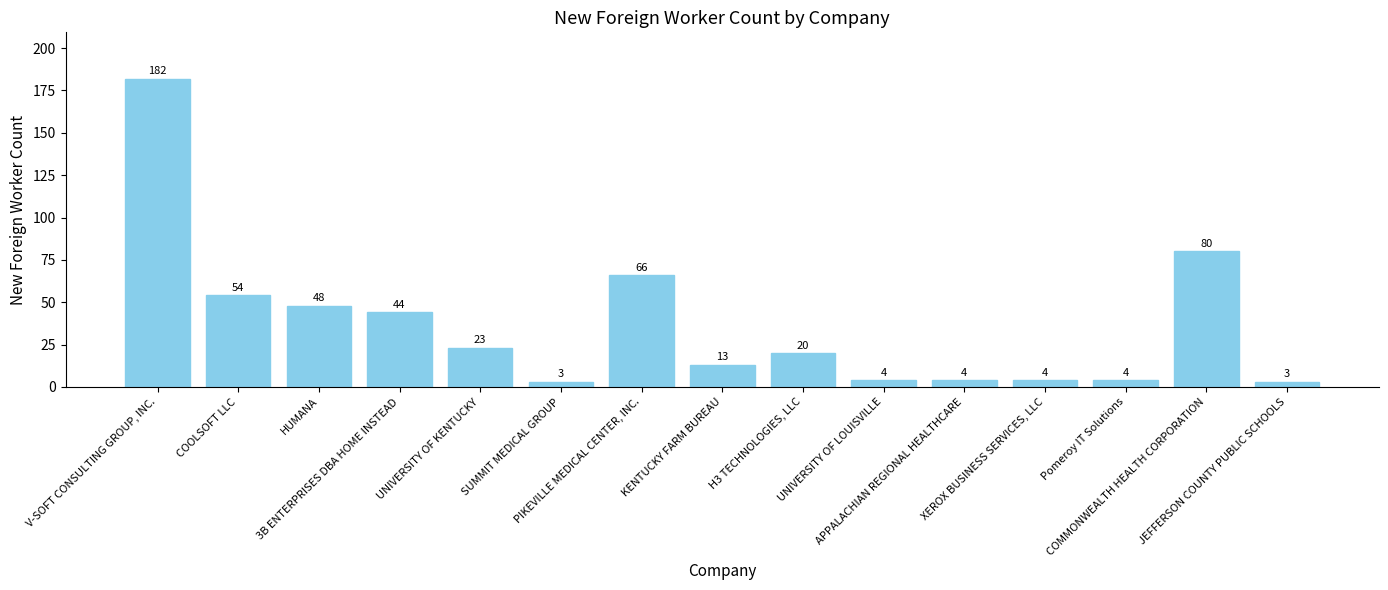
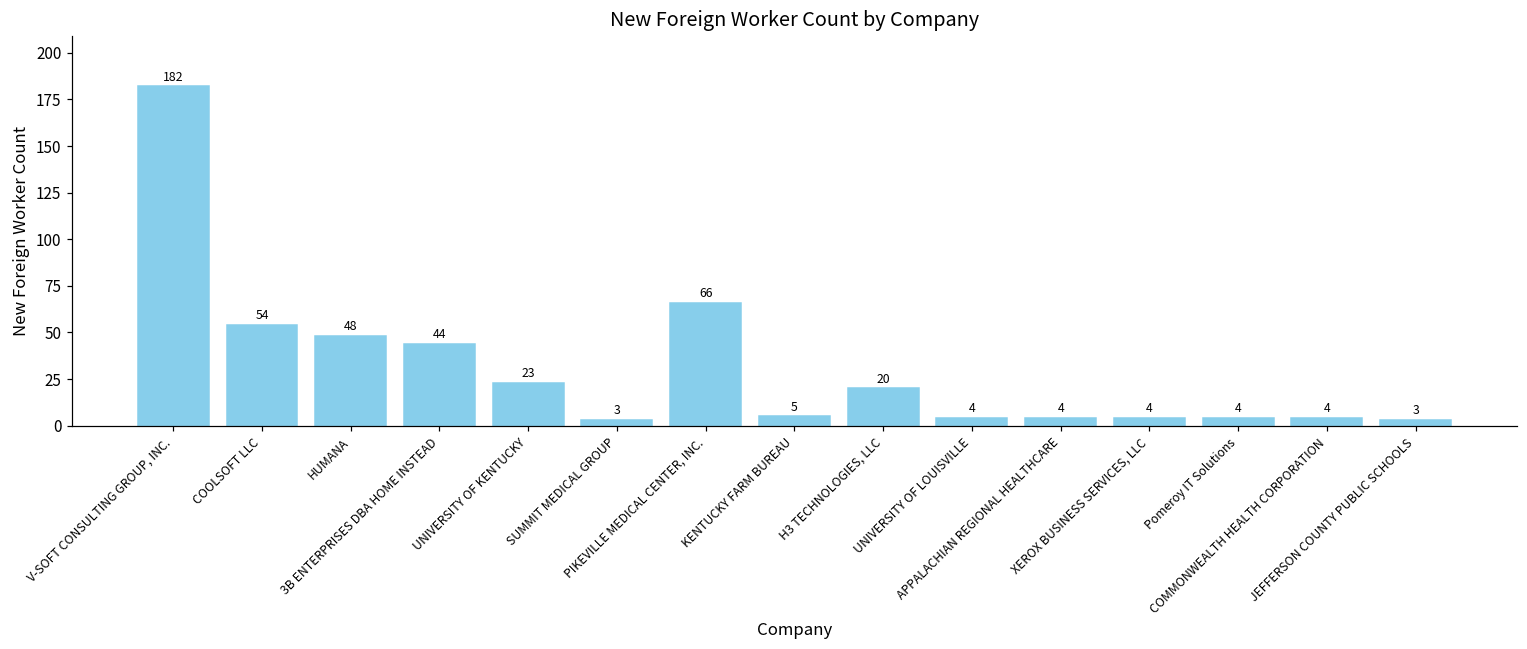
KENTUCKY FARM BUREAU: 13 -> 5
COMMONWEALTH HEALTH CORPORATION: 80 -> 4
